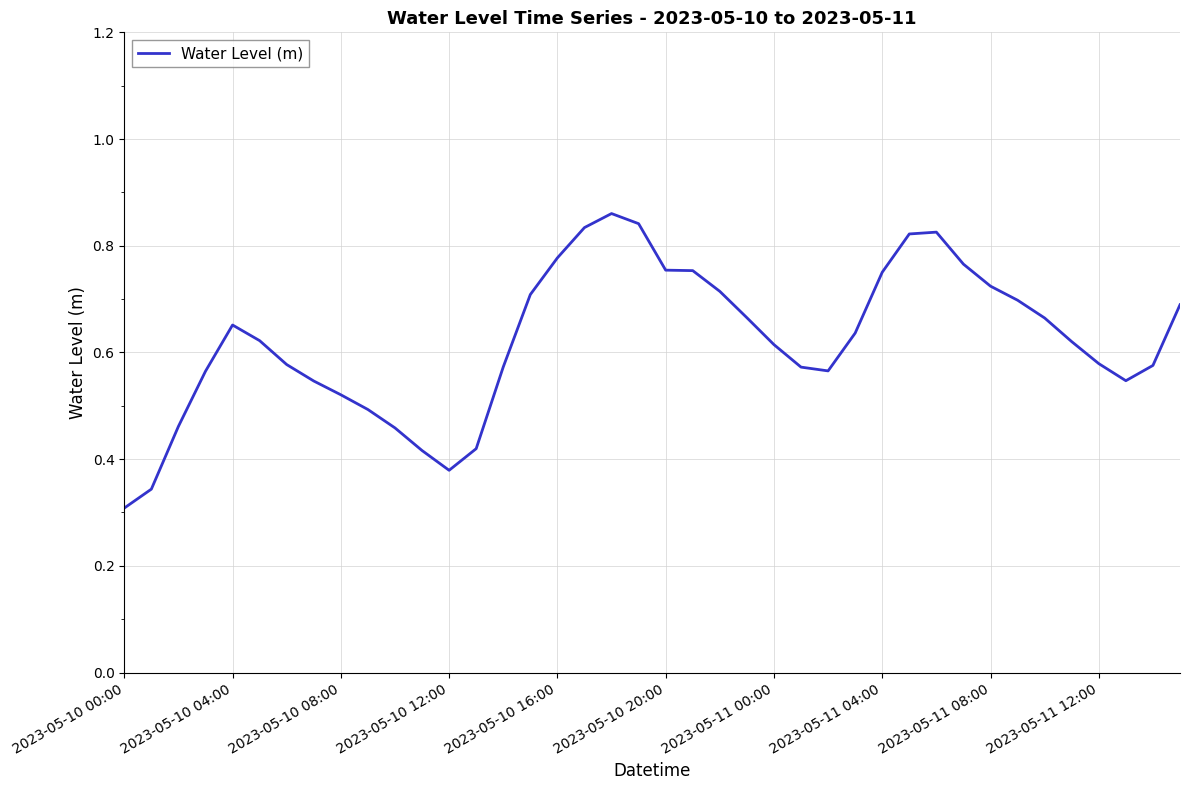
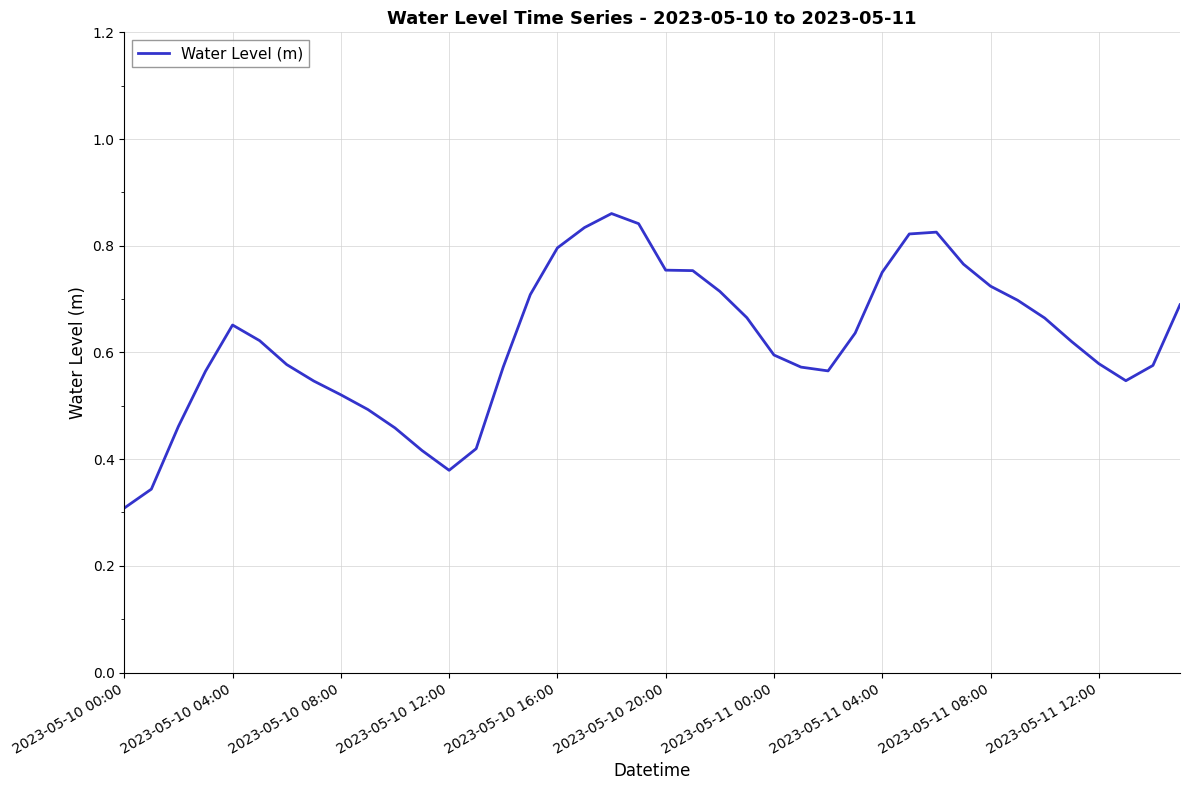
2023-05-10 16:00: 0.78 -> 0.80
2023-05-11 00:00: 0.61 -> 0.60
